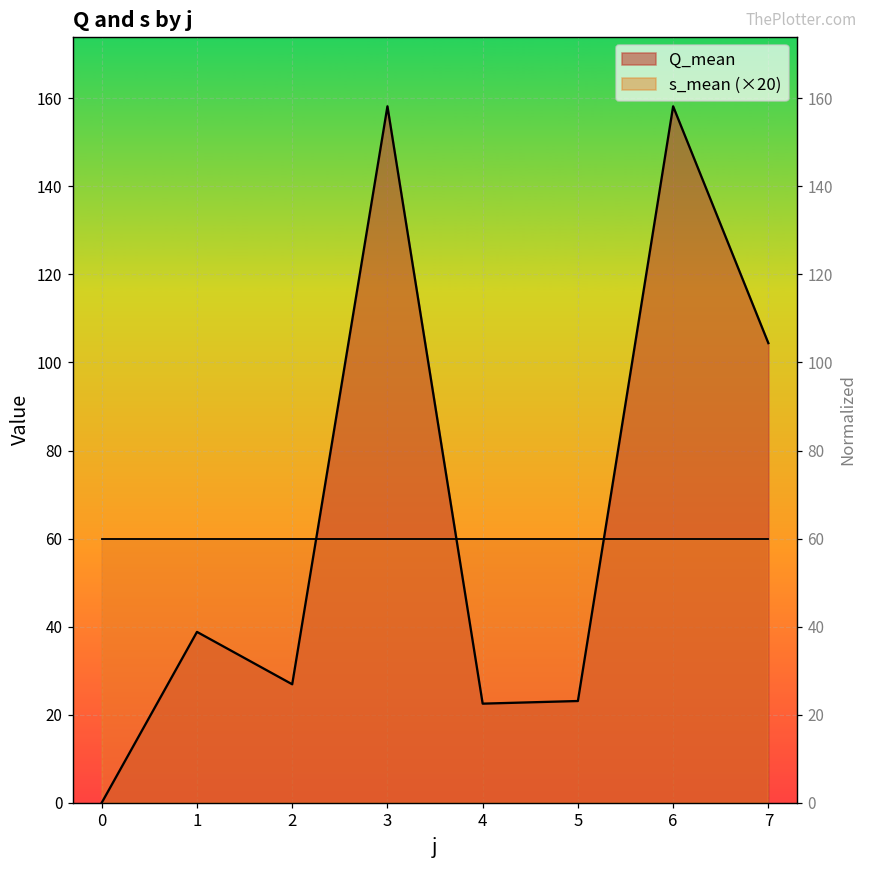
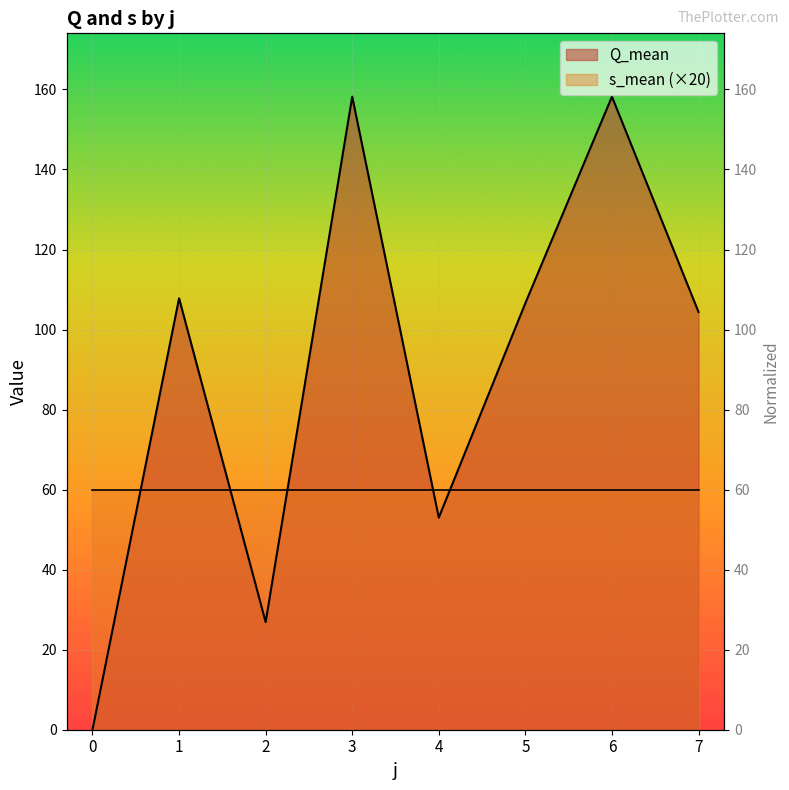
Q_mean, 1: 39 -> 108
Q_mean, 4: 23 -> 53
Q_mean, 5: 23 -> 107
